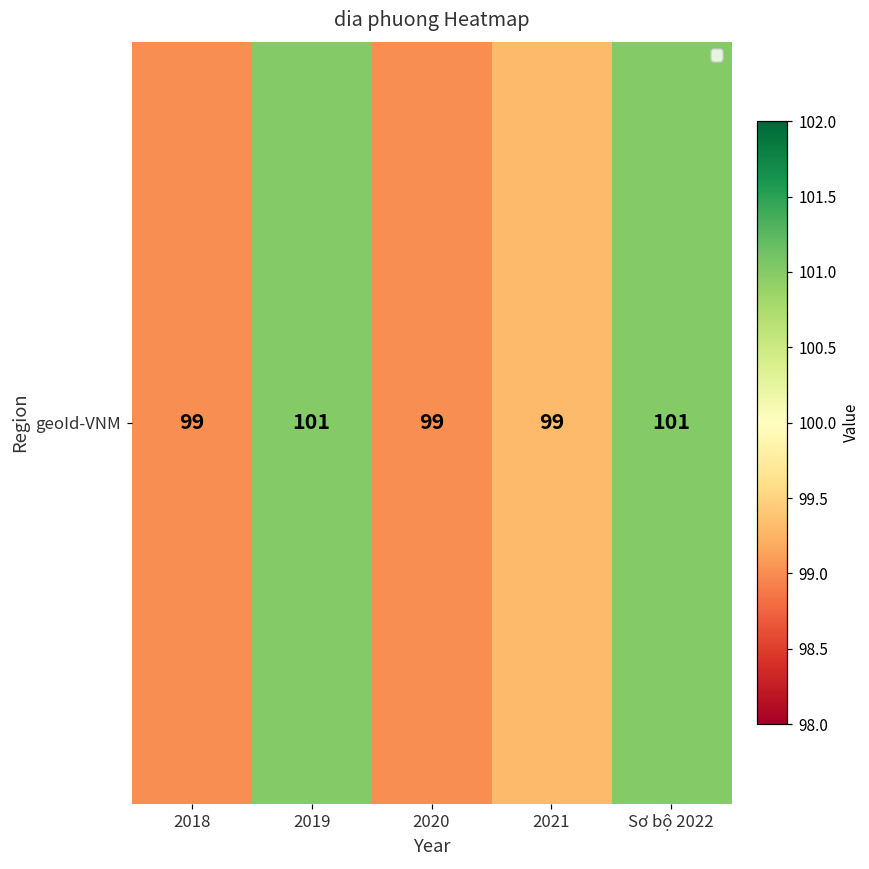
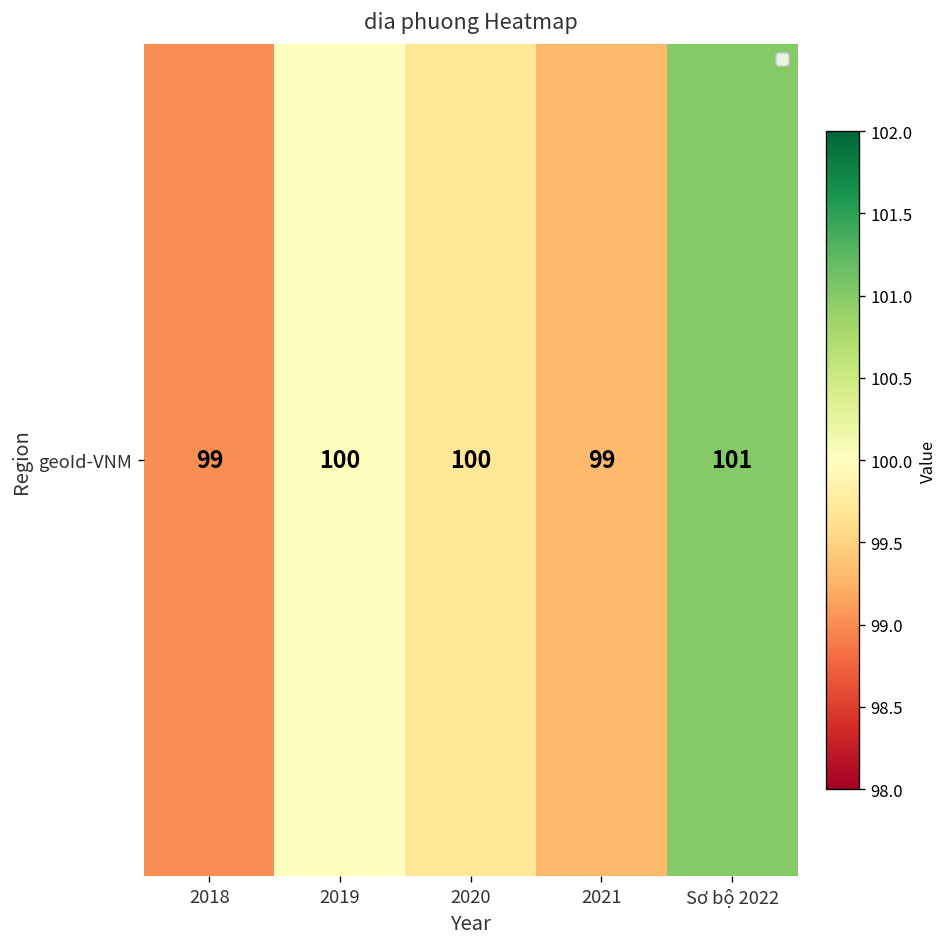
geoId-VNM, 2019: 101 -> 100
geoId-VNM, 2020: 99 -> 100
